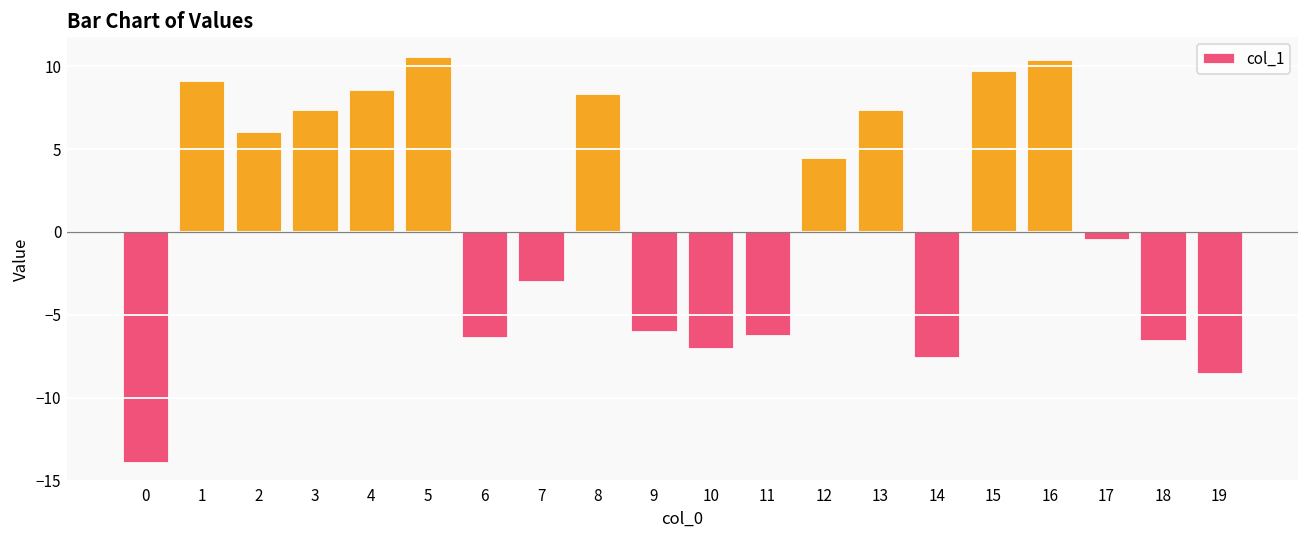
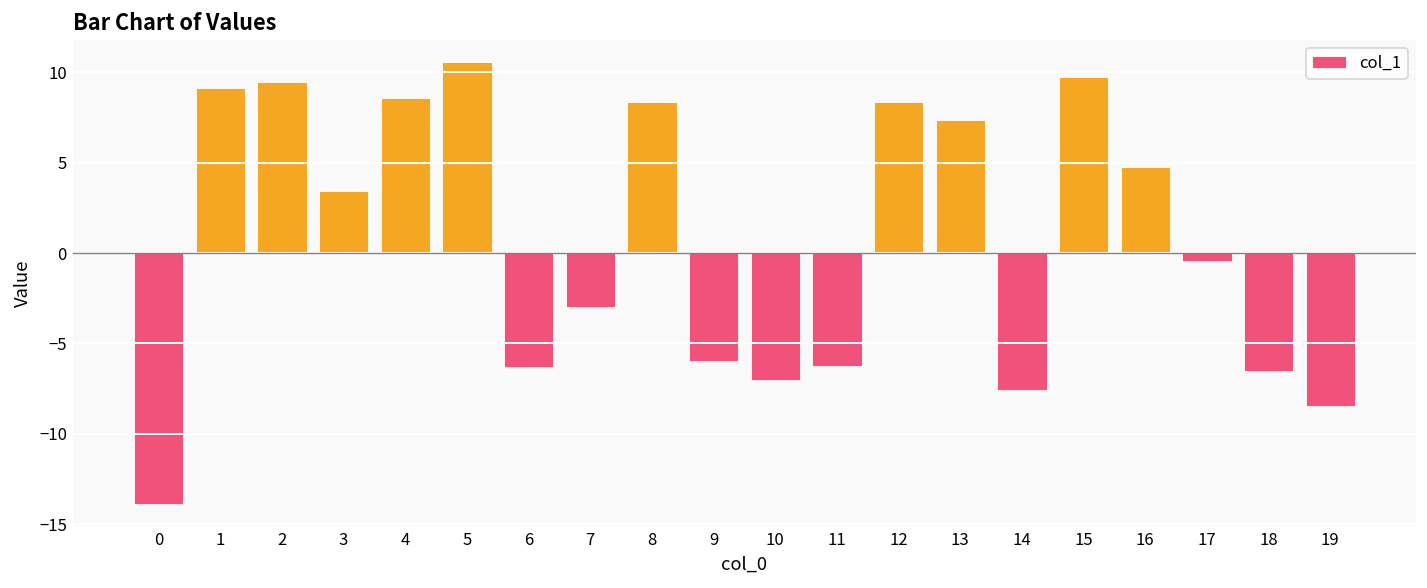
2: 6.0 -> 9.5
3: 7.4 -> 3.4
12: 4.5 -> 8.4
16: 10.3 -> 4.8
